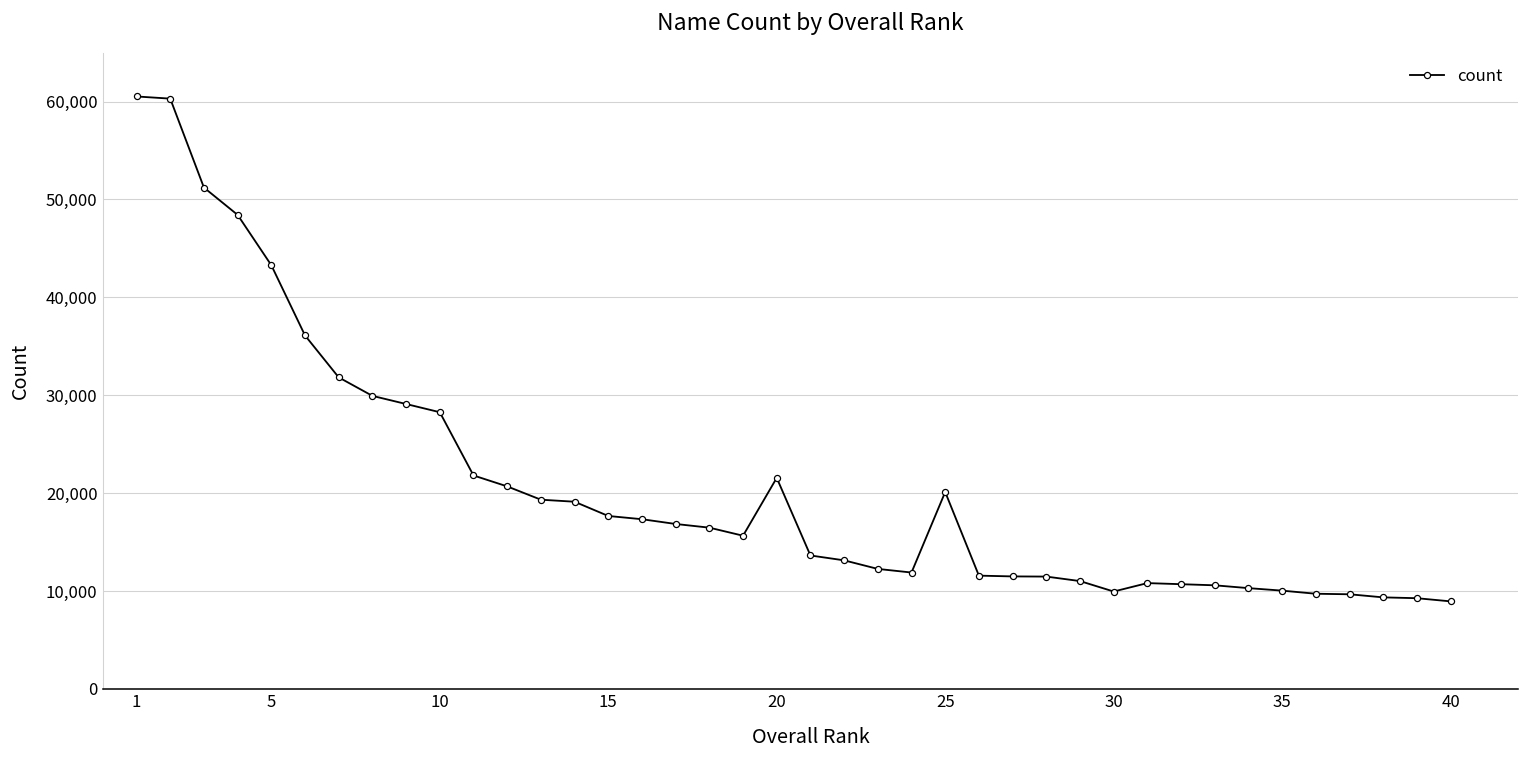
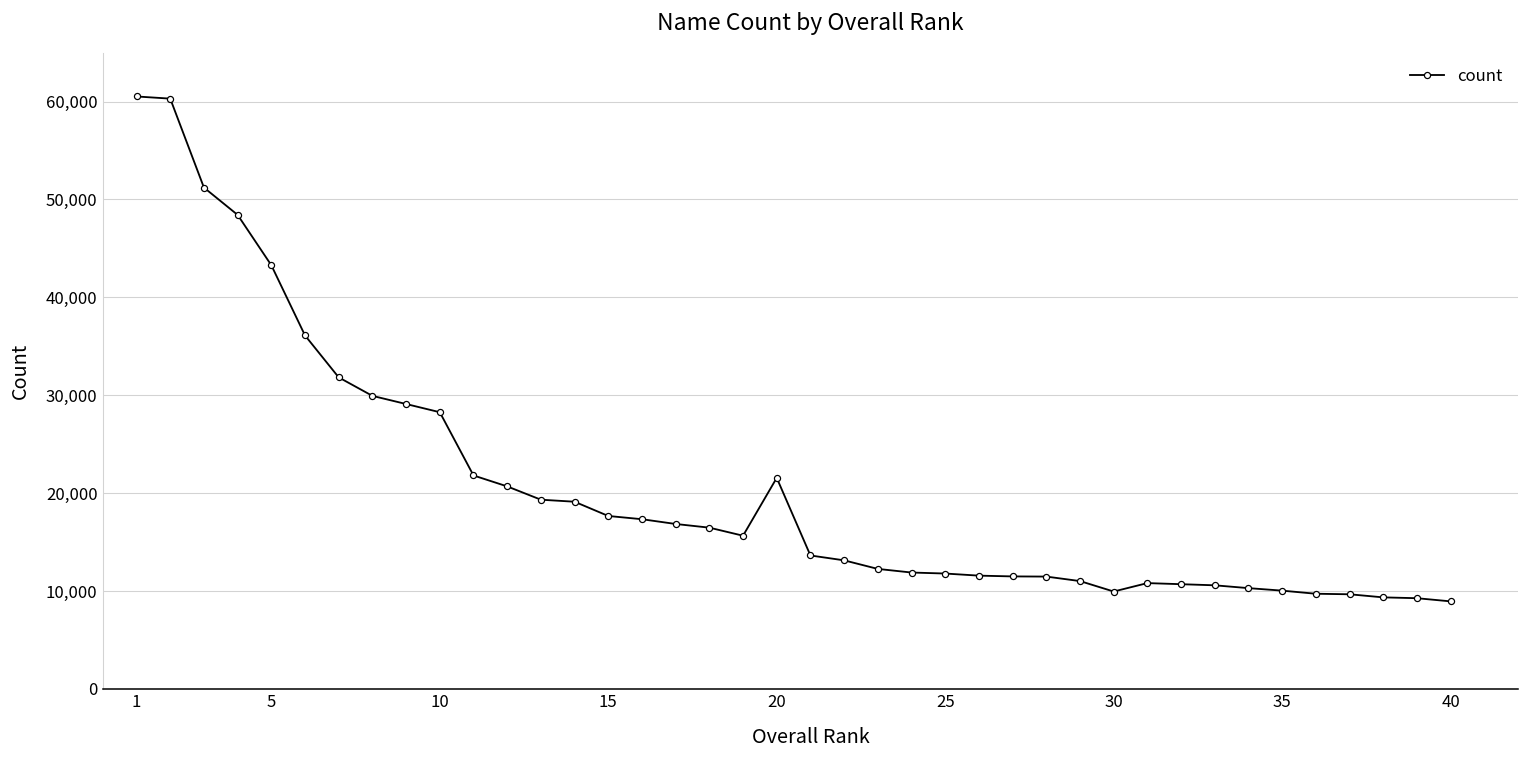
25: 20,000 -> 12,000
